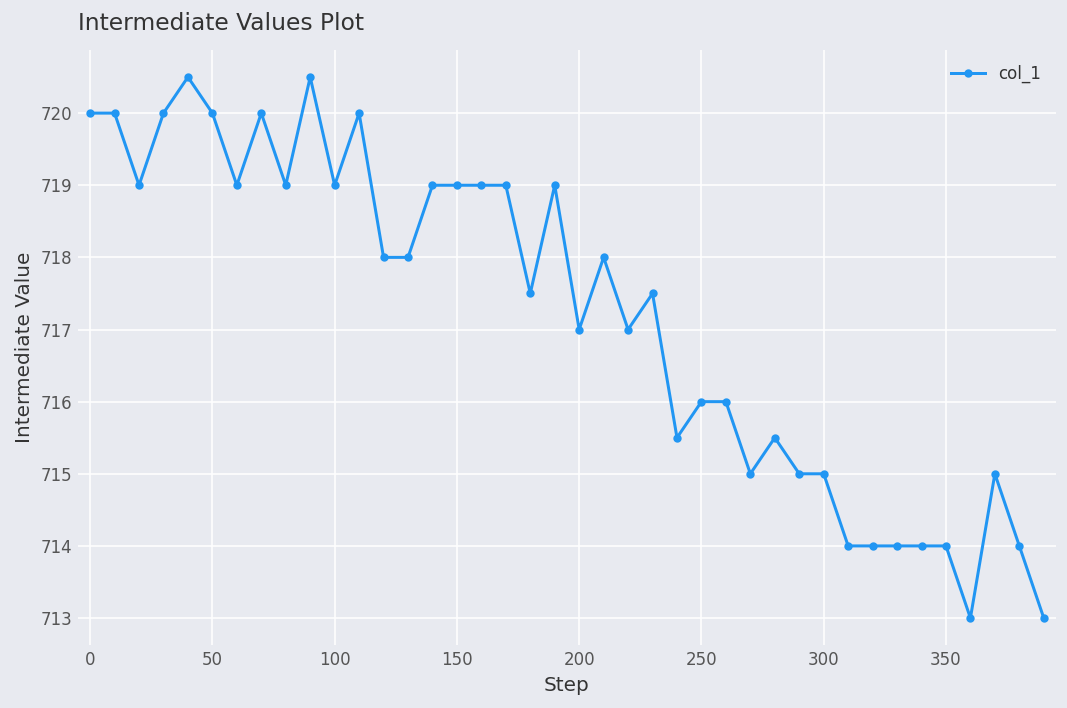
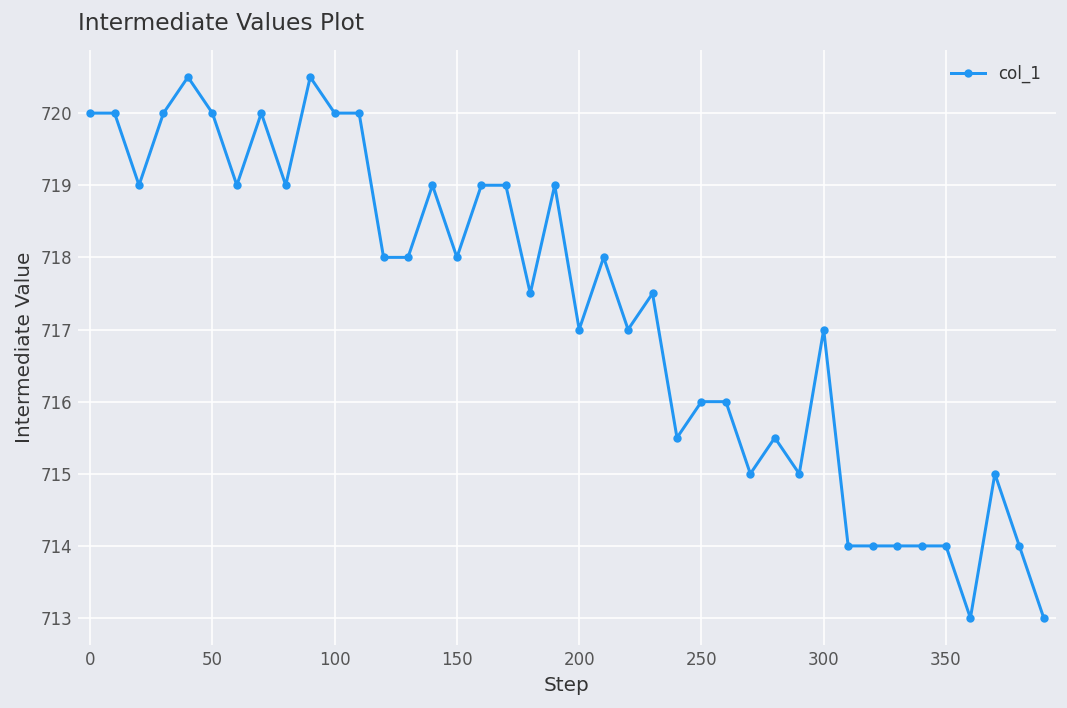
100: 719 -> 720
150: 719 -> 718
300: 715 -> 717
